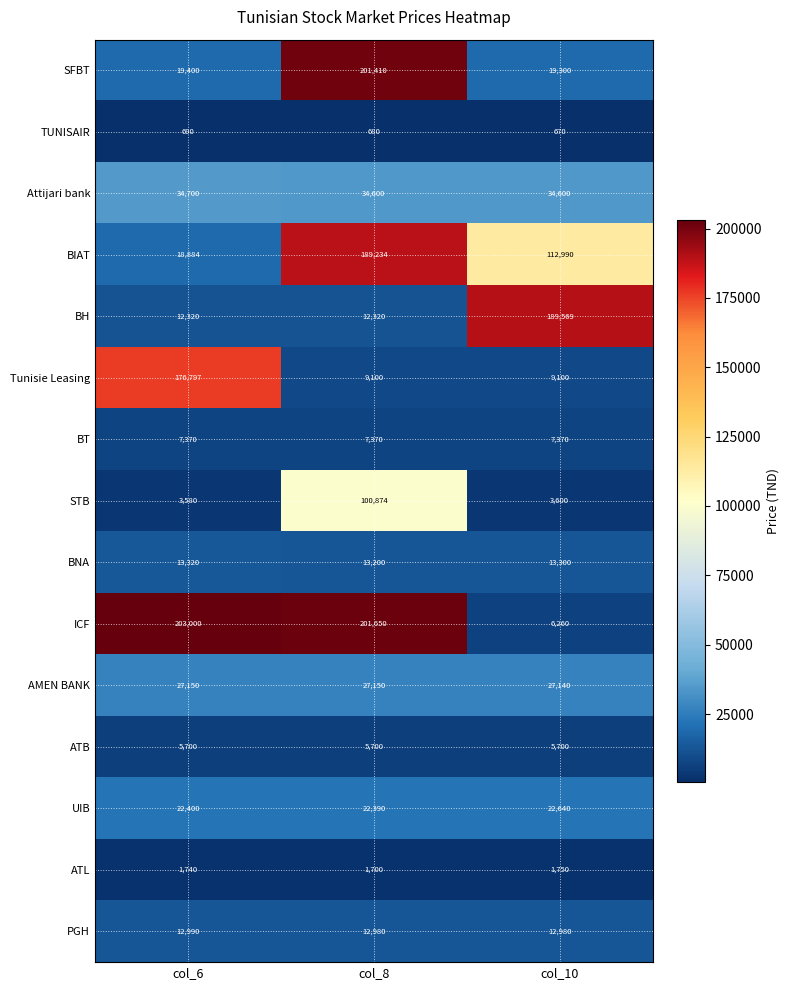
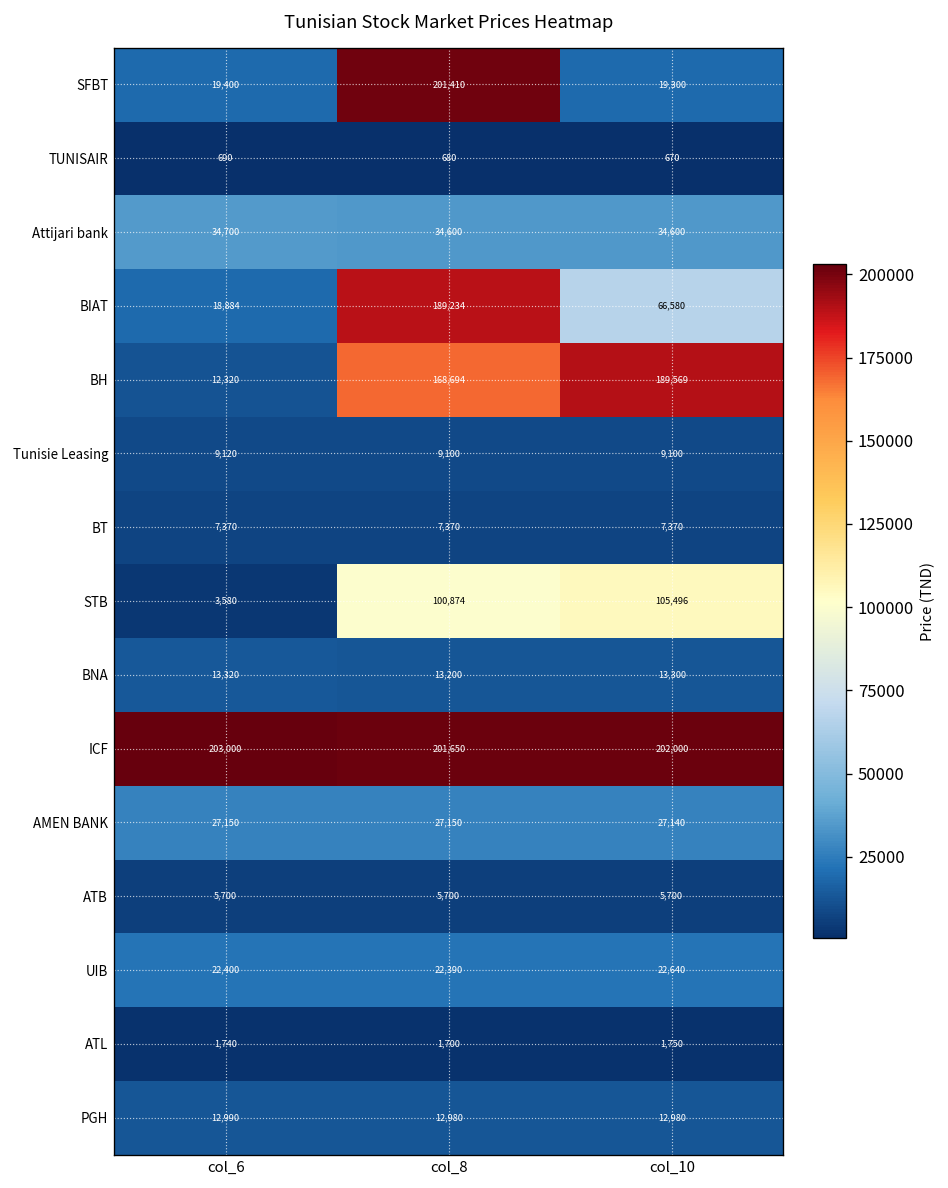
BIAT, col_10: 112,990 -> 66,580
BH, col_8: 12,320 -> 168,694
Tunisie Leasing, col_6: 176,797 -> 9,120
STB, col_10: 3,600 -> 105,496
ICF, col_10: 6,260 -> 202,000
